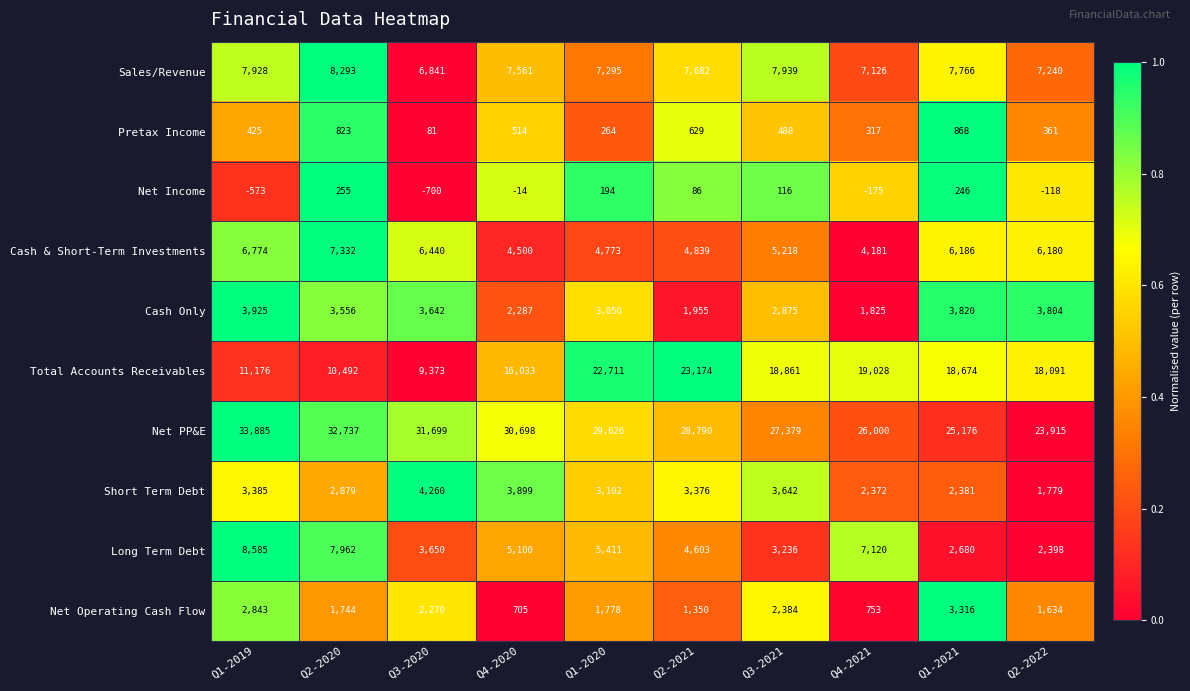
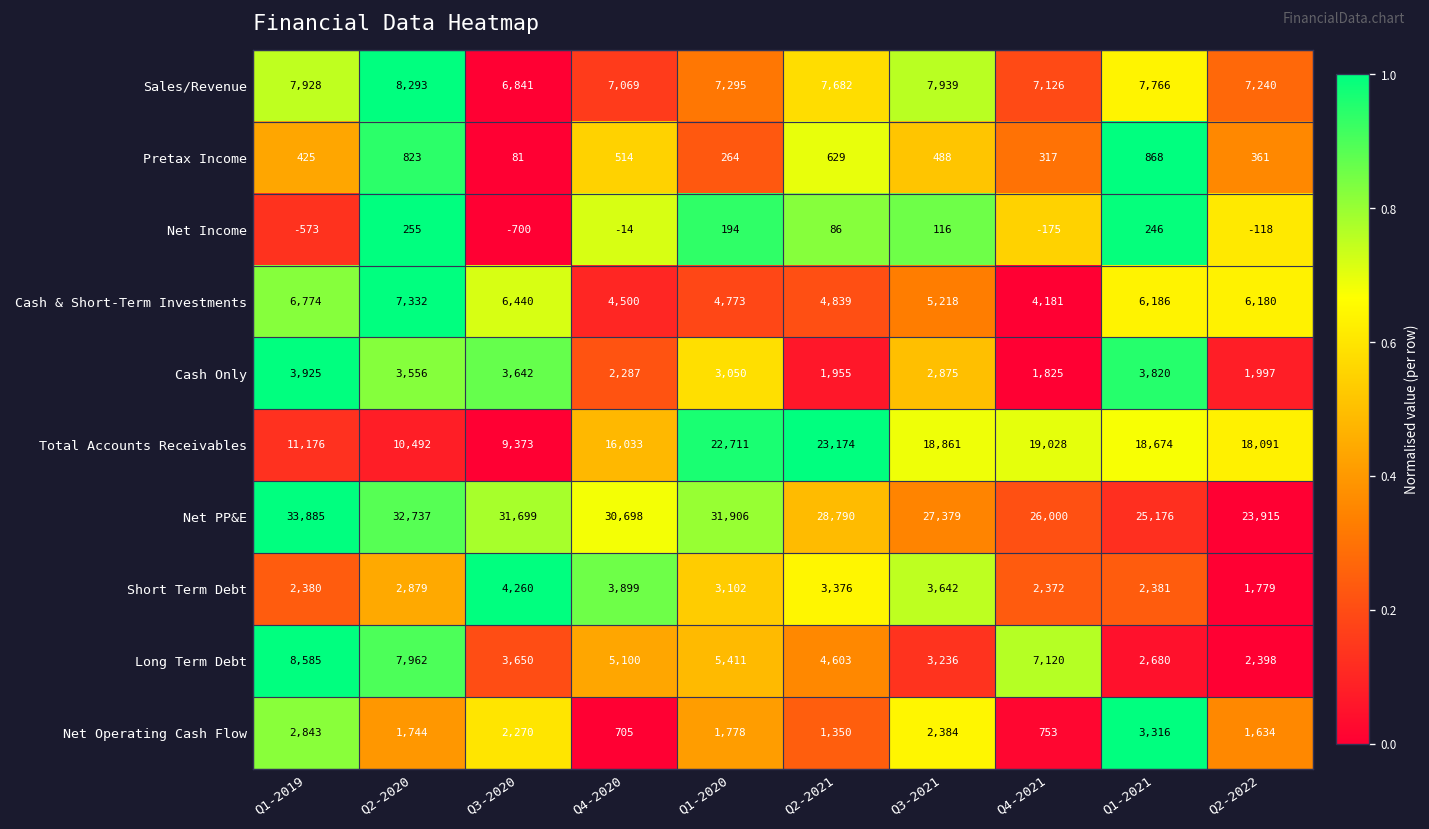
Sales/Revenue, Q4-2020: 7,561 -> 7,069
Cash Only, Q2-2022: 3,804 -> 1,997
Net PP&E, Q1-2020: 29,626 -> 31,906
Short Term Debt, Q1-2019: 3,385 -> 2,380
